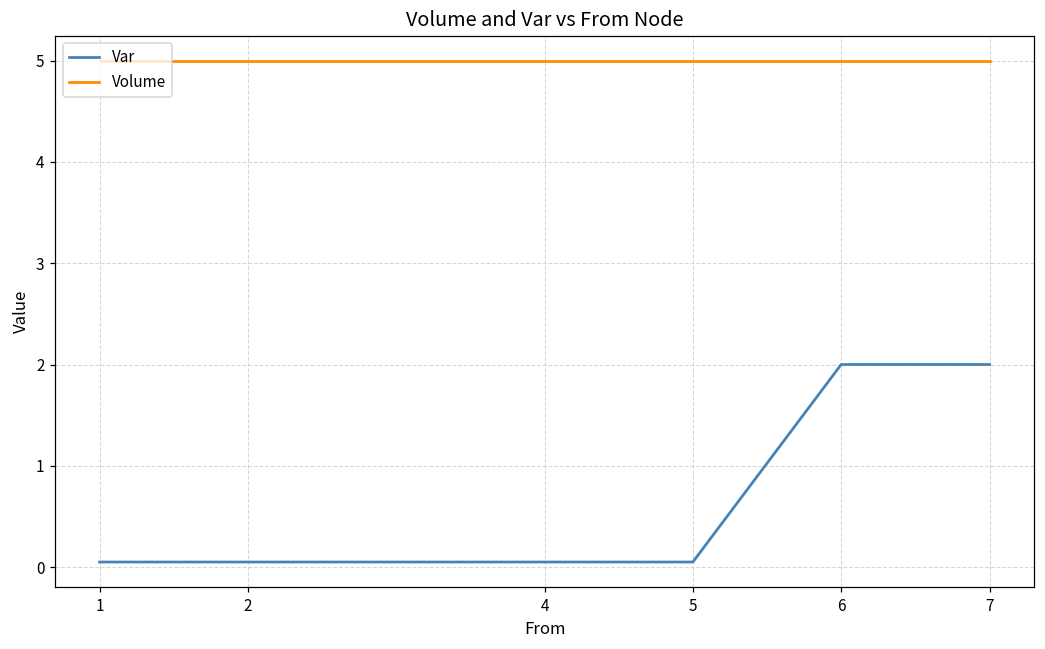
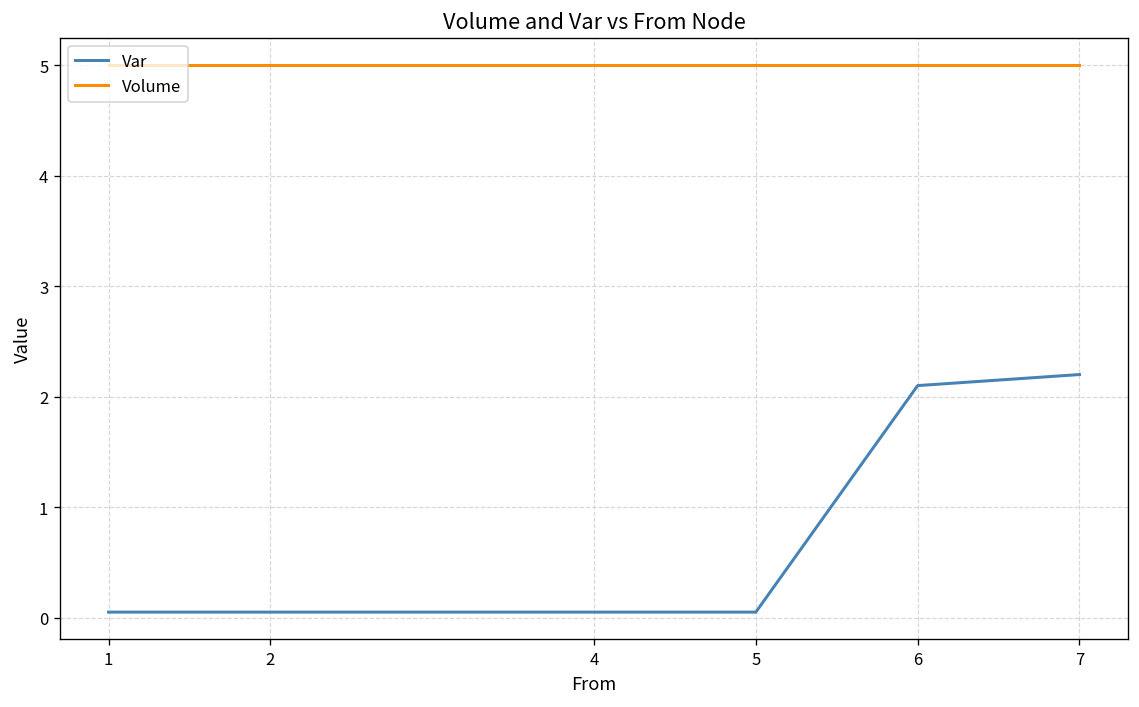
Var, 6: 2.0 -> 2.1
Var, 7: 2.0 -> 2.2
